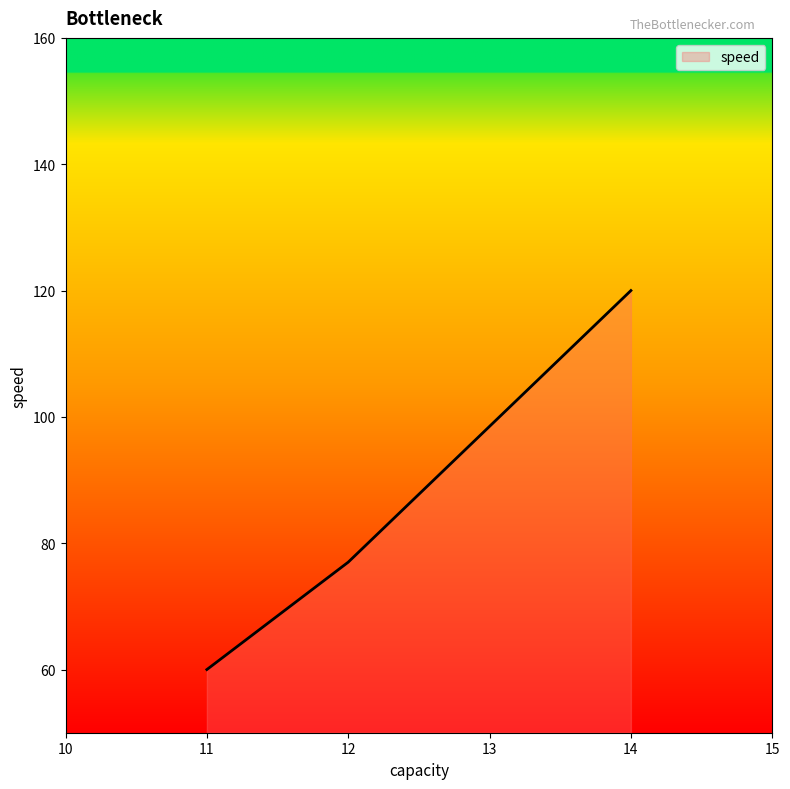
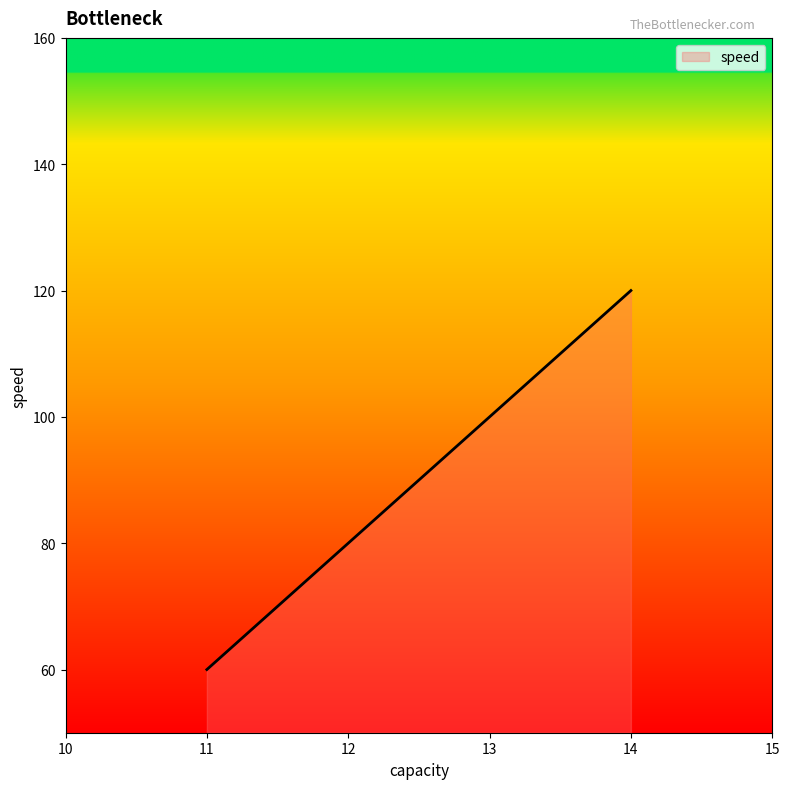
12: 77 -> 80
